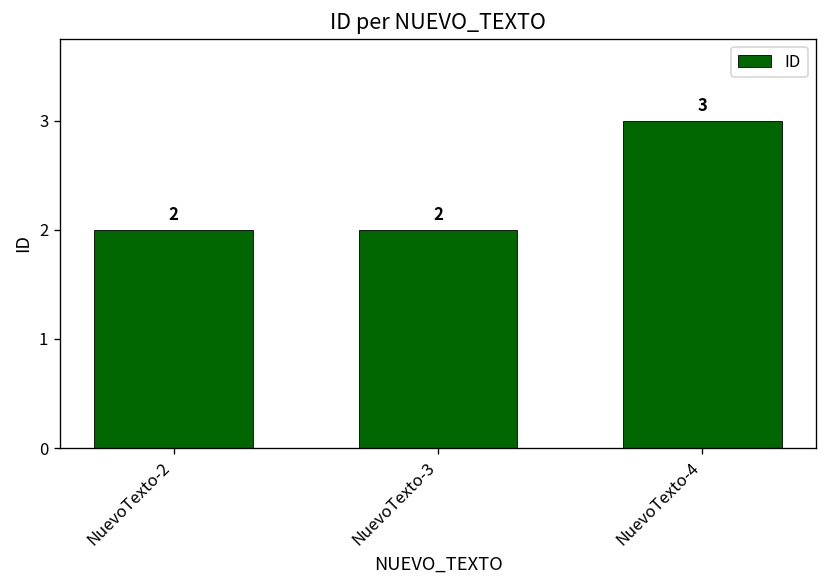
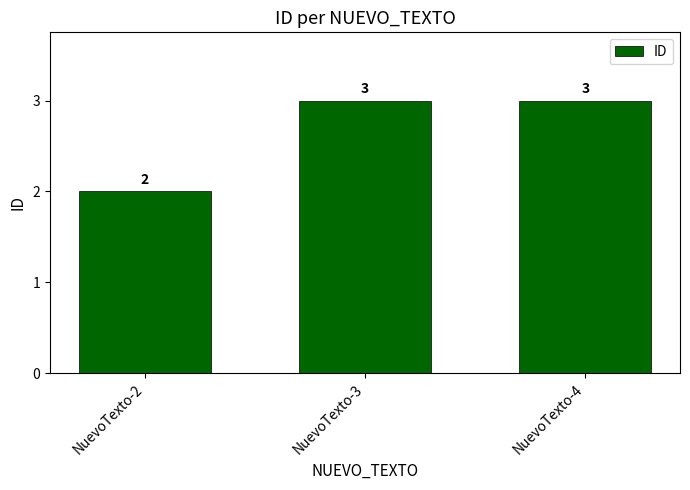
NuevoTexto-3: 2 -> 3
